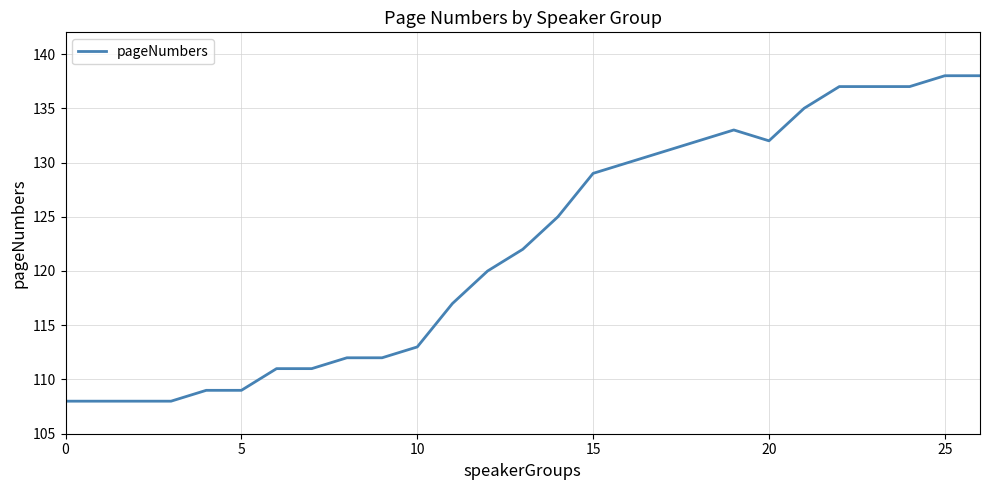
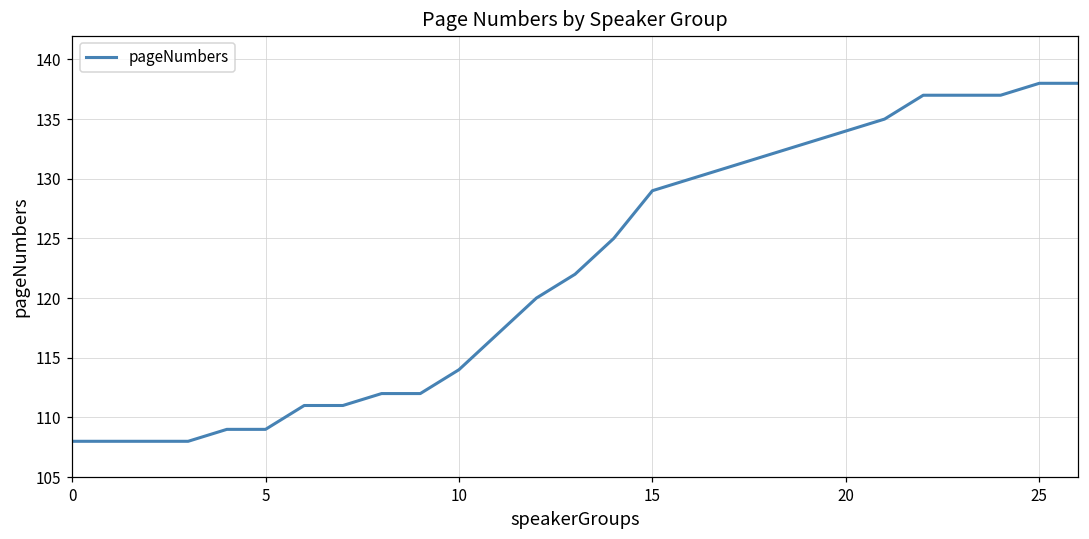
10: 113 -> 114
20: 132 -> 134
